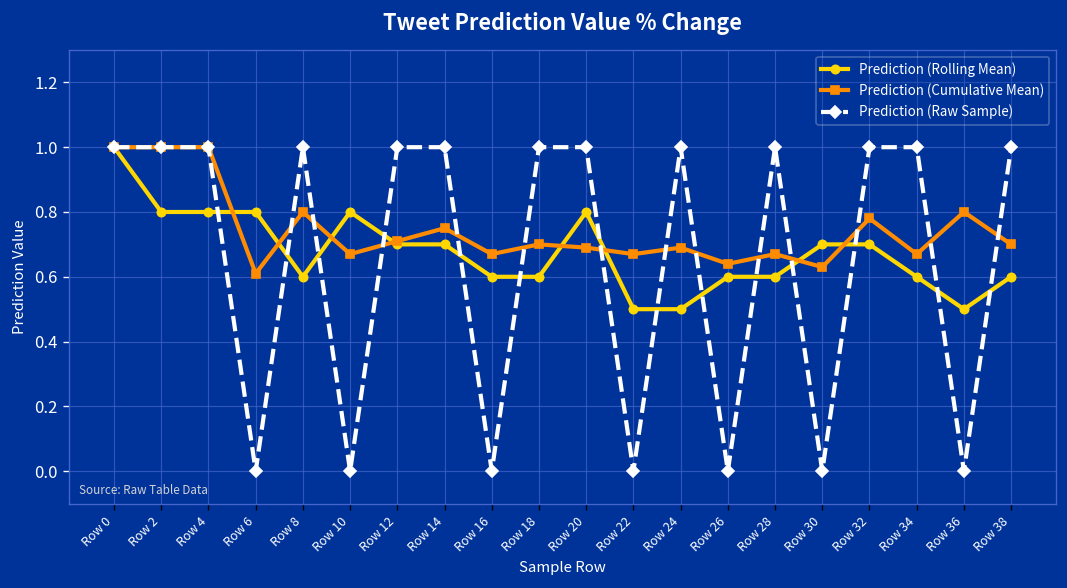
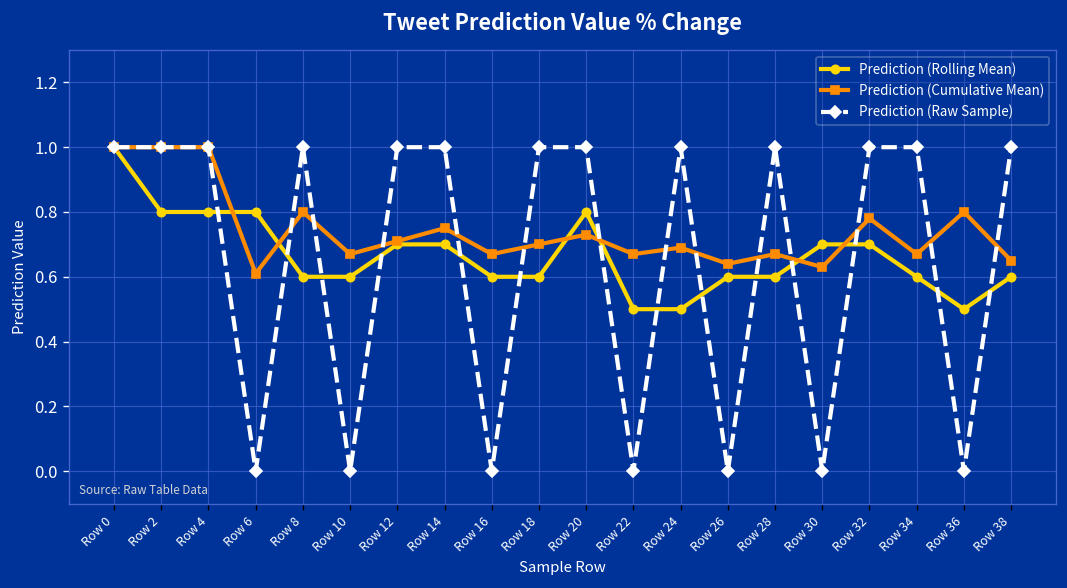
Prediction (Rolling Mean), Row 10: 0.8 -> 0.6
Prediction (Cumulative Mean), Row 20: 0.69 -> 0.73
Prediction (Cumulative Mean), Row 38: 0.70 -> 0.65
